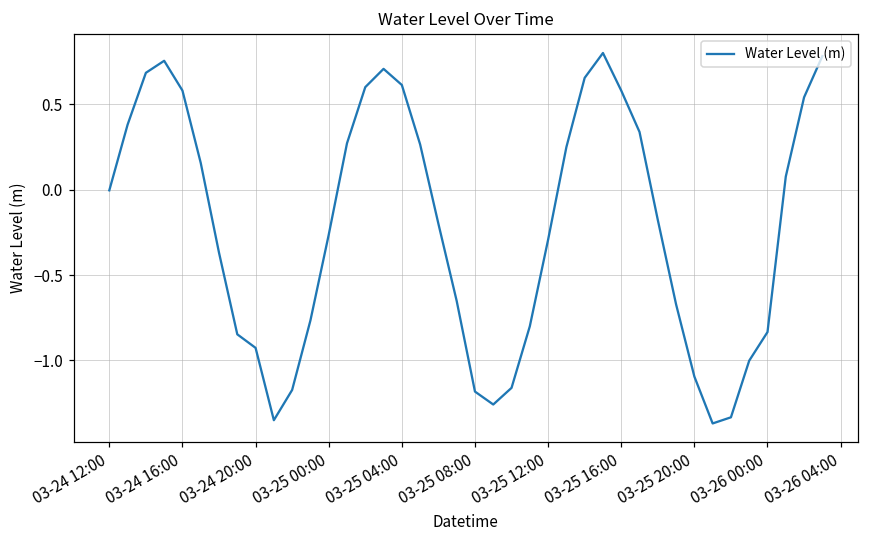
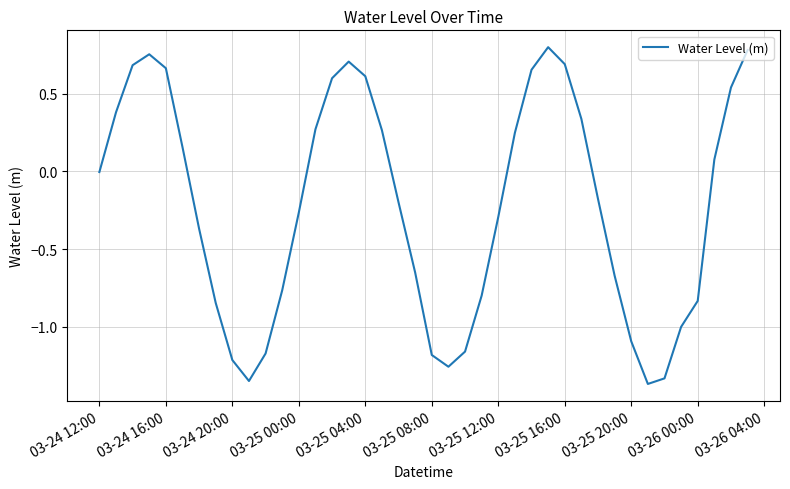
03-24 16:00: 0.58 -> 0.67
03-24 20:00: -0.93 -> -1.22
03-25 16:00: 0.58 -> 0.69
